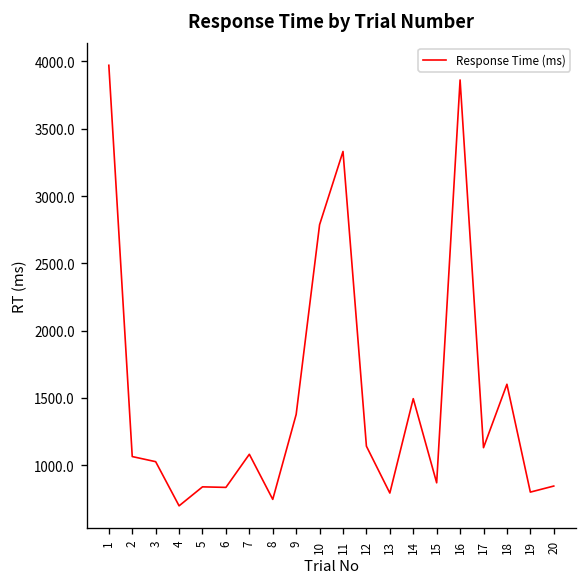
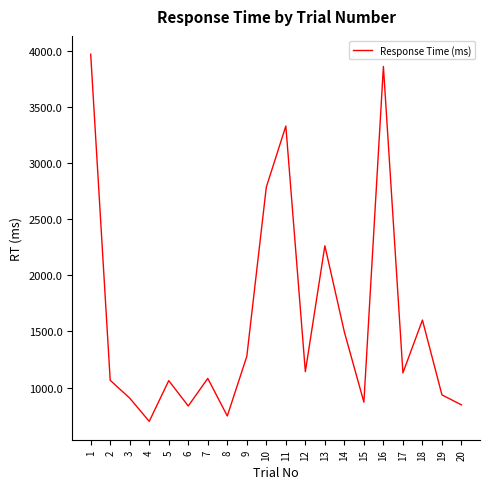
3: 1030 -> 910
5: 840 -> 1060
9: 1380 -> 1280
13: 790 -> 2260
19: 800 -> 940
